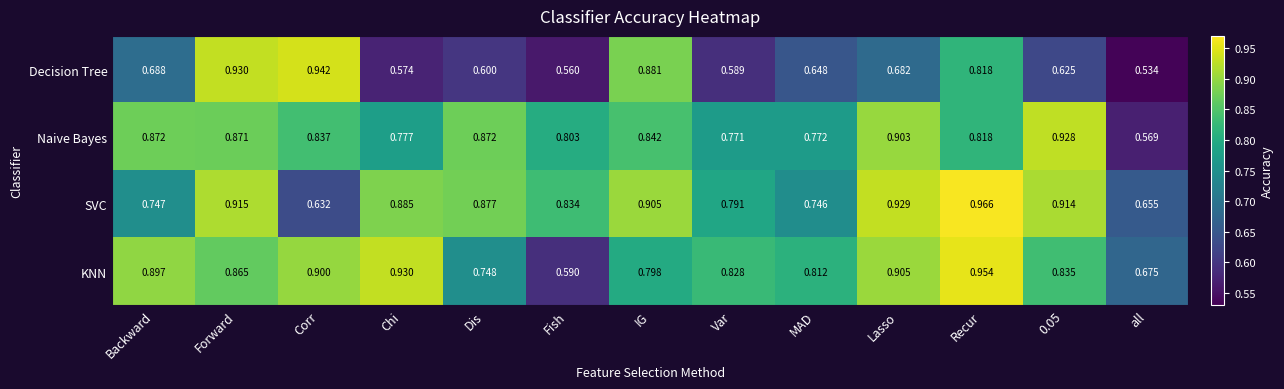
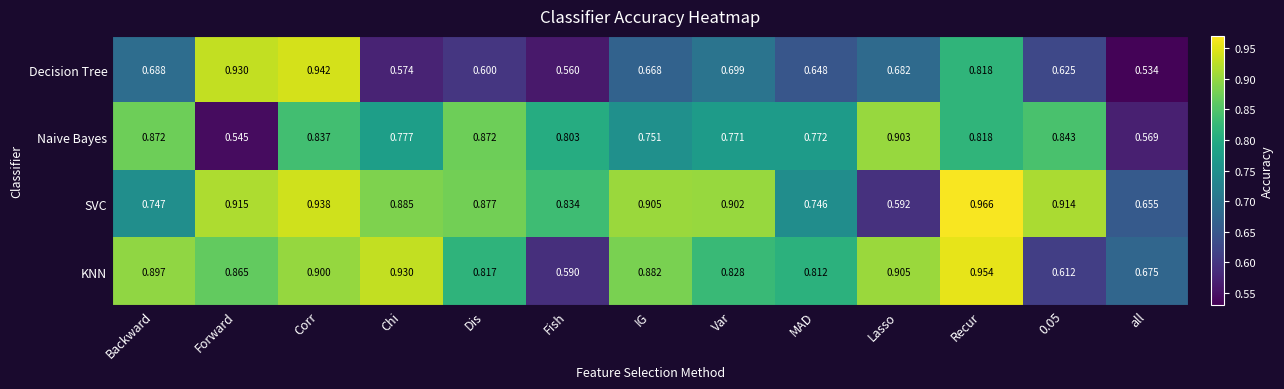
Decision Tree, IG: 0.881 -> 0.668
Decision Tree, Var: 0.589 -> 0.699
Naive Bayes, Forward: 0.871 -> 0.545
Naive Bayes, IG: 0.842 -> 0.751
Naive Bayes, 0.05: 0.928 -> 0.843
SVC, Corr: 0.632 -> 0.938
SVC, Var: 0.791 -> 0.902
SVC, Lasso: 0.929 -> 0.592
KNN, Dis: 0.748 -> 0.817
KNN, IG: 0.798 -> 0.882
KNN, 0.05: 0.835 -> 0.612
